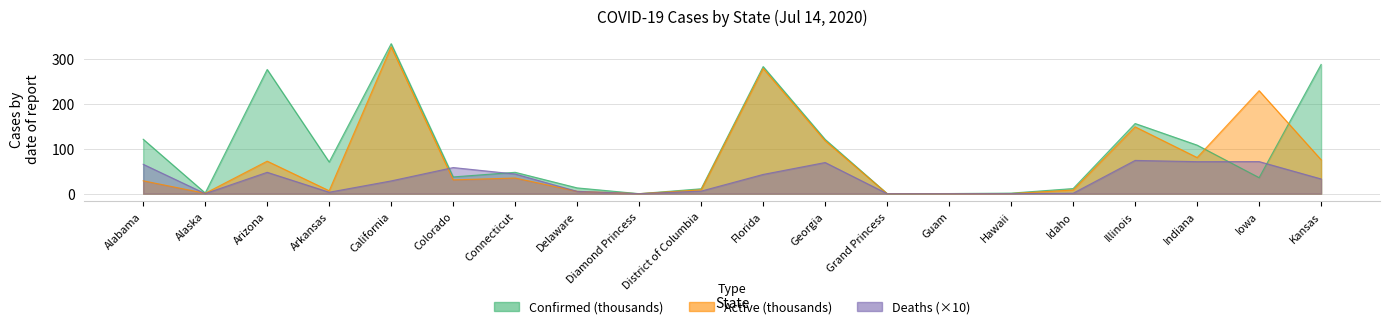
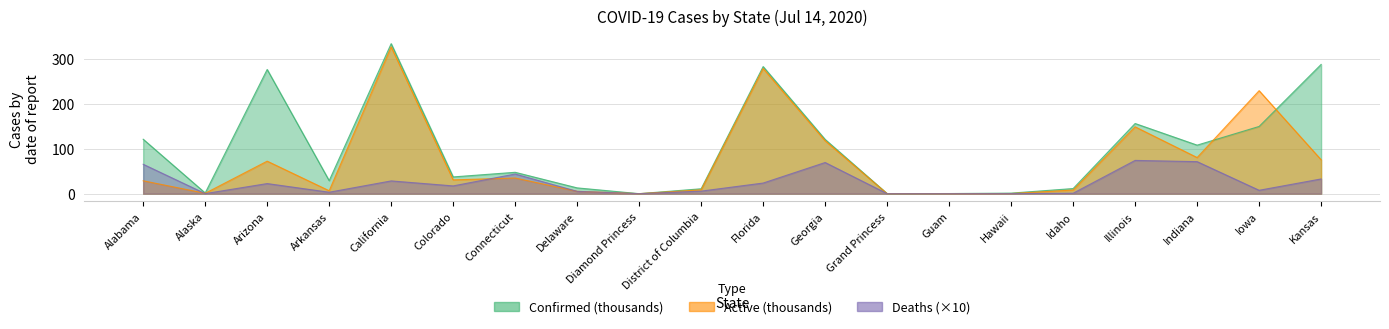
Deaths (×10), Arizona: 50 -> 20
Confirmed (thousands), Arkansas: 70 -> 30
Deaths (×10), Colorado: 60 -> 20
Deaths (×10), Florida: 40 -> 20
Confirmed (thousands), Iowa: 40 -> 150
Deaths (×10), Iowa: 70 -> 10
